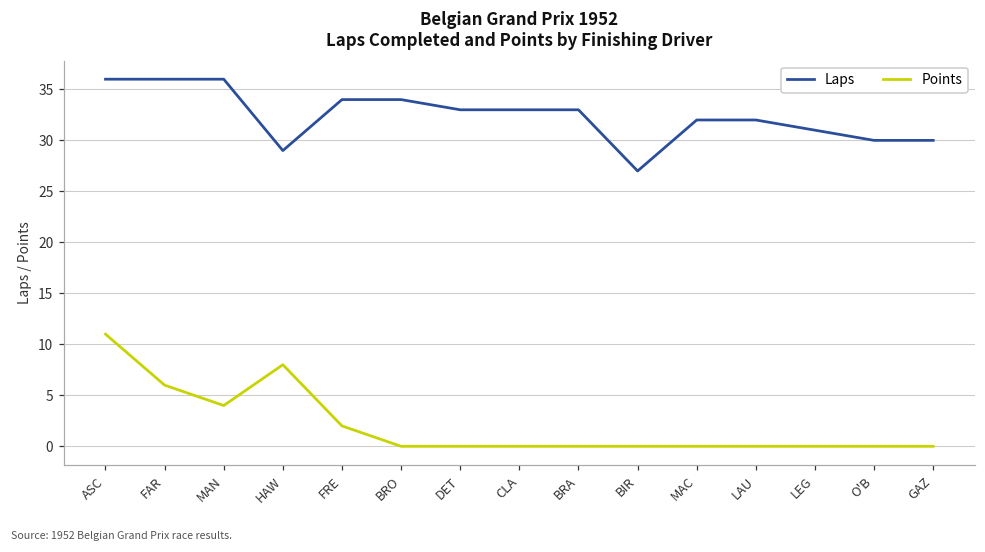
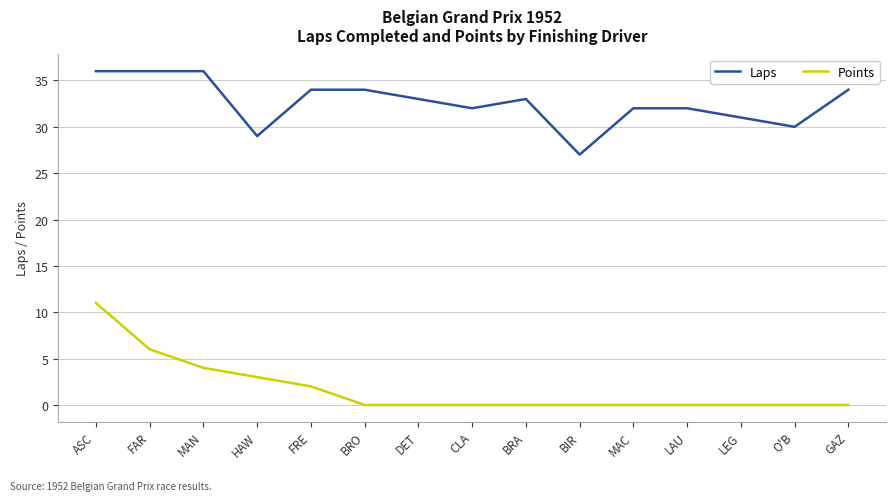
Points, HAW: 8 -> 3
Laps, CLA: 33 -> 32
Laps, GAZ: 30 -> 34
